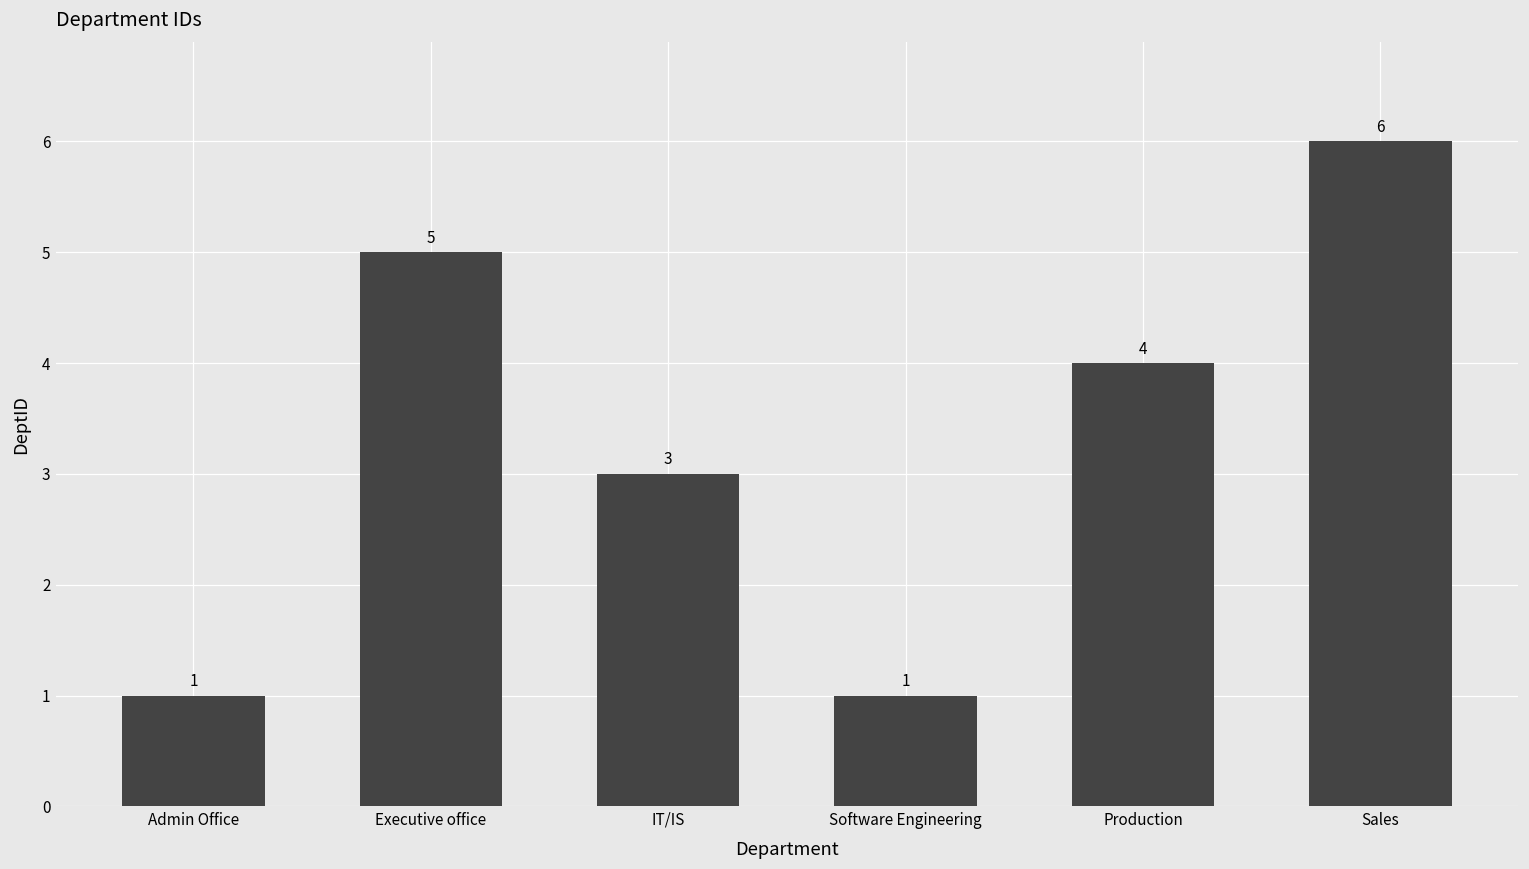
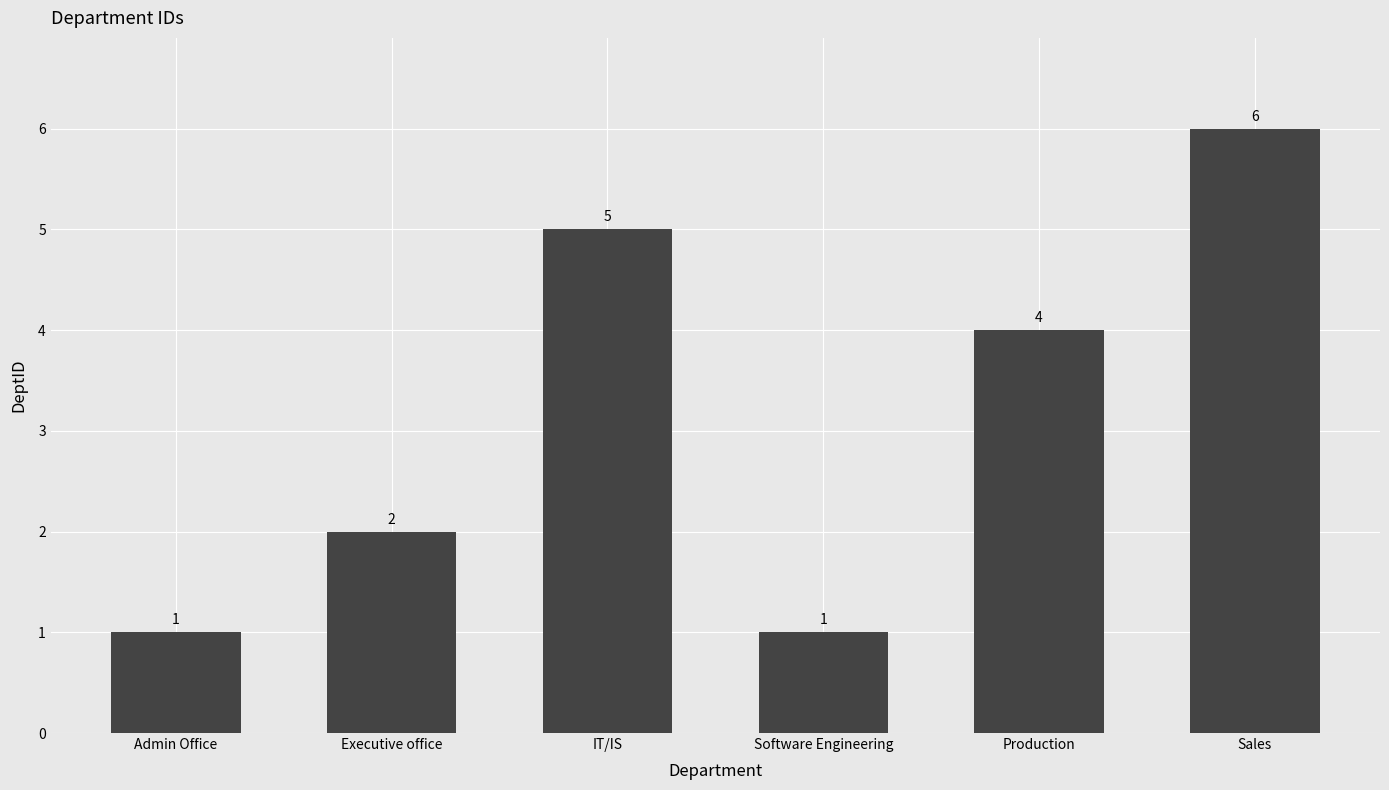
Executive office: 5 -> 2
IT/IS: 3 -> 5
